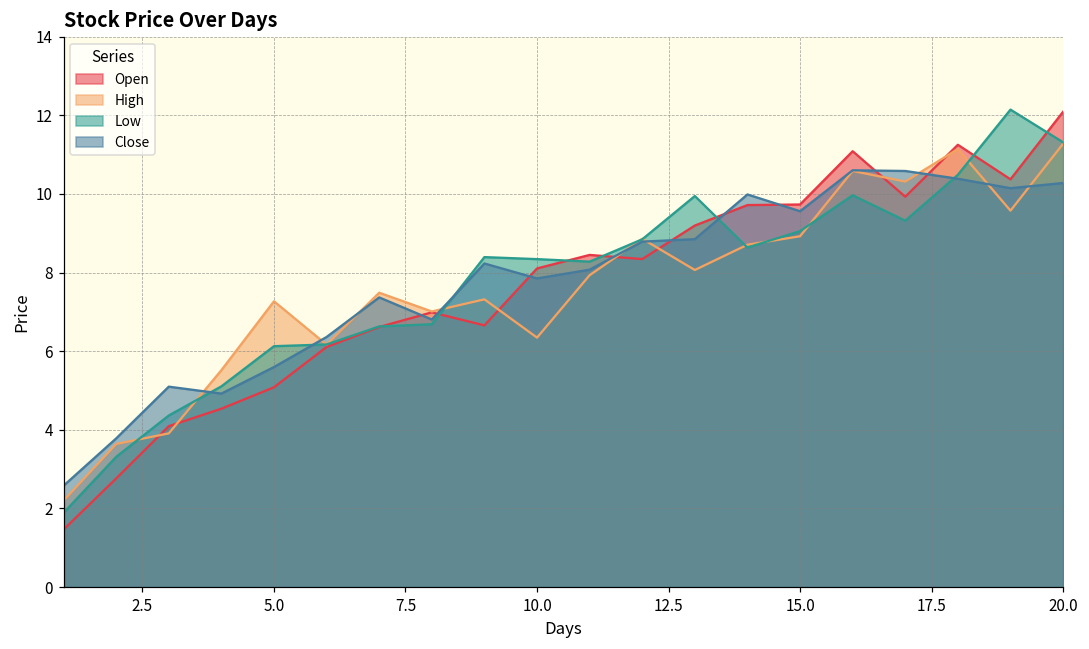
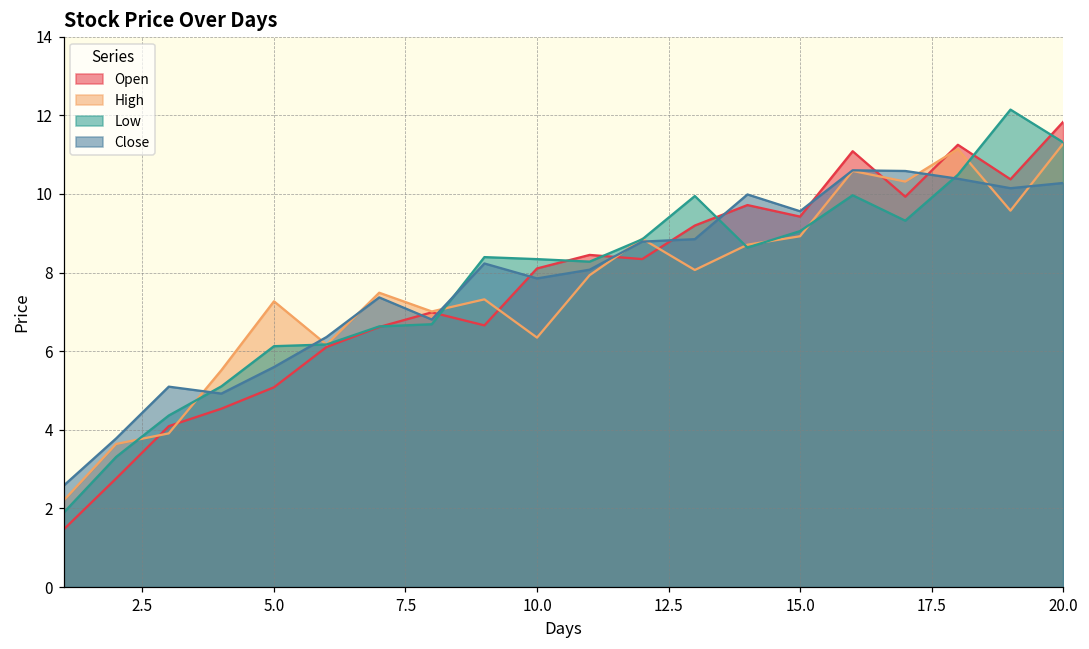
Open, 15.0: 9.7 -> 9.4
Open, 20.0: 12.1 -> 11.8
